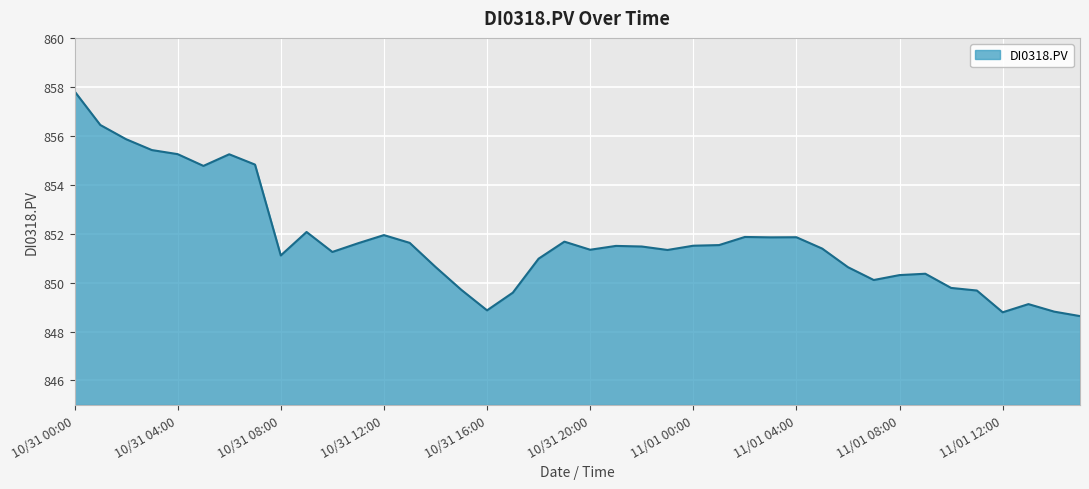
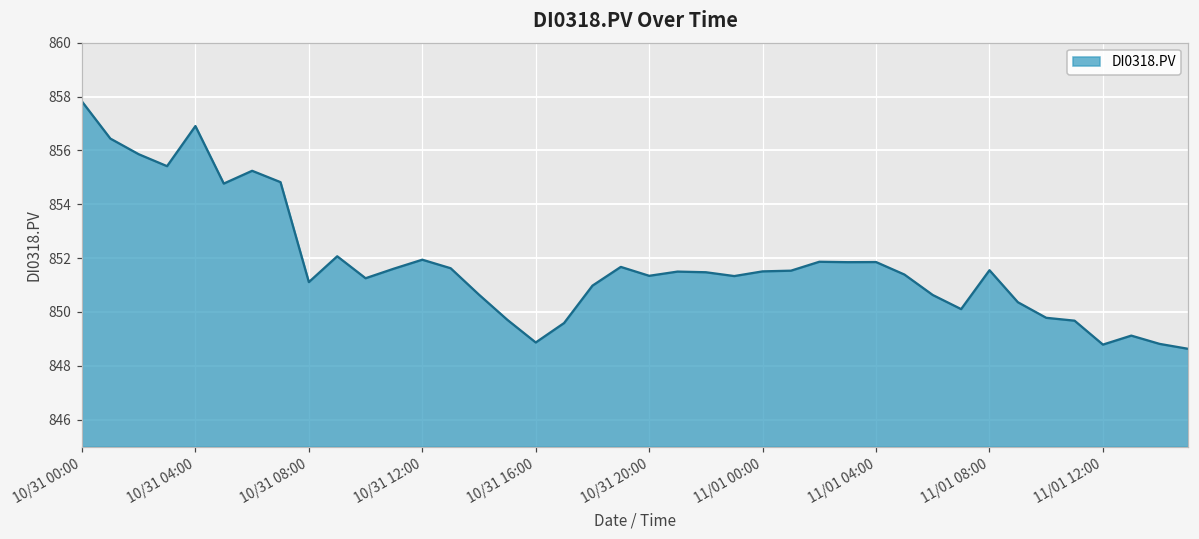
10/31 04:00: 855.2 -> 856.9
11/01 08:00: 850.3 -> 851.6
